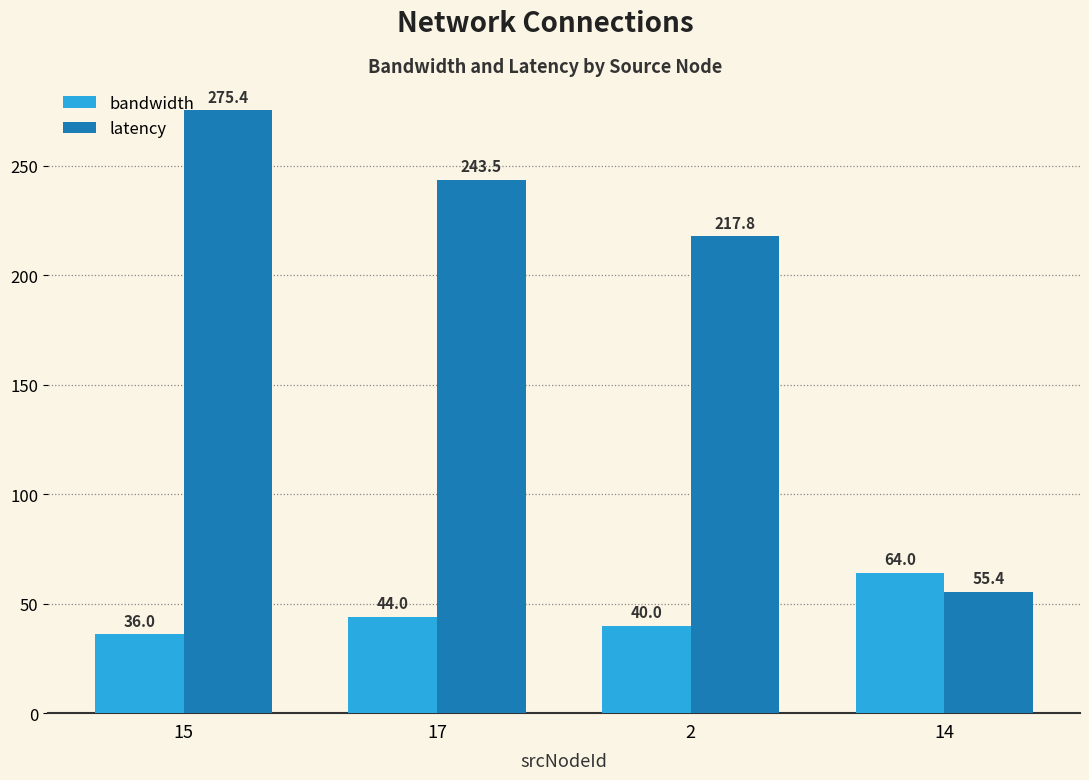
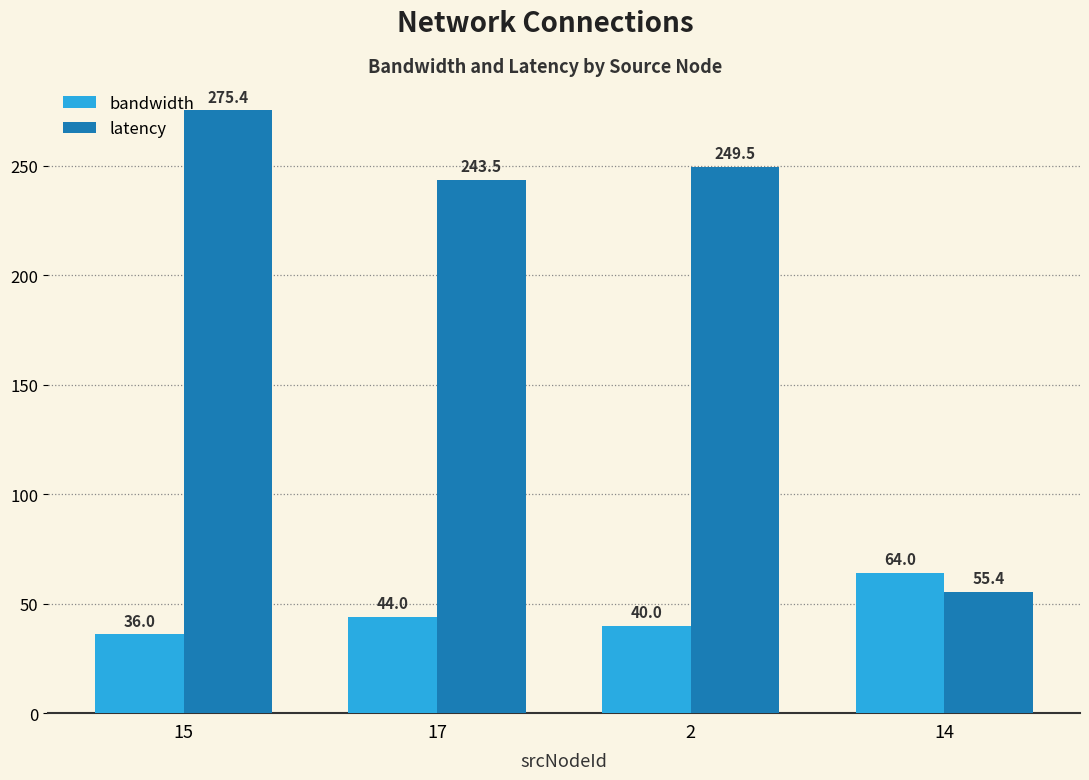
latency, 2: 217.8 -> 249.5
